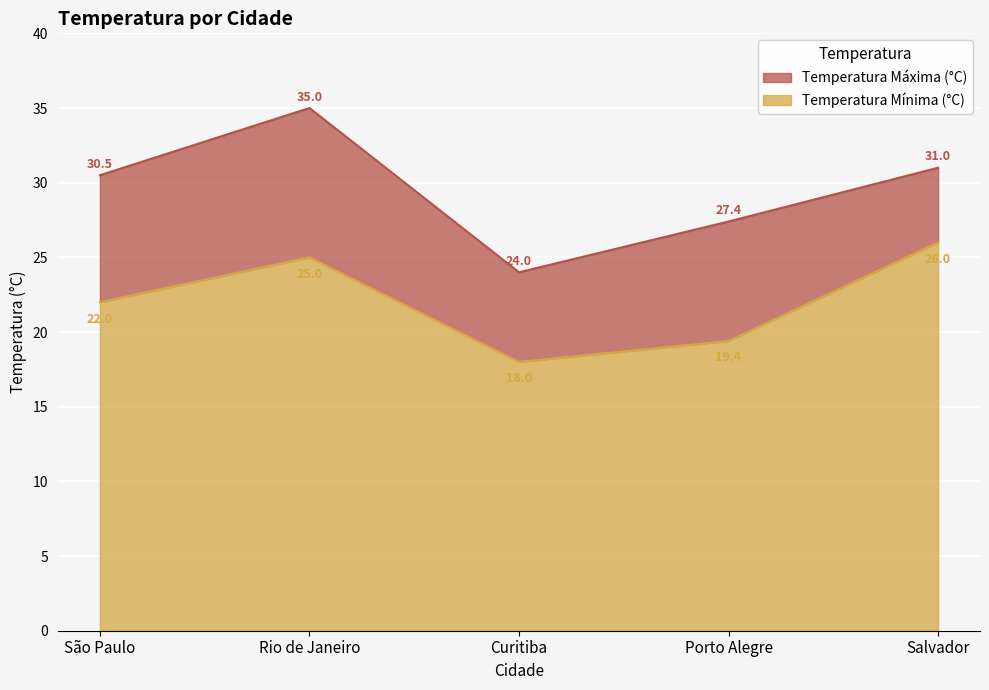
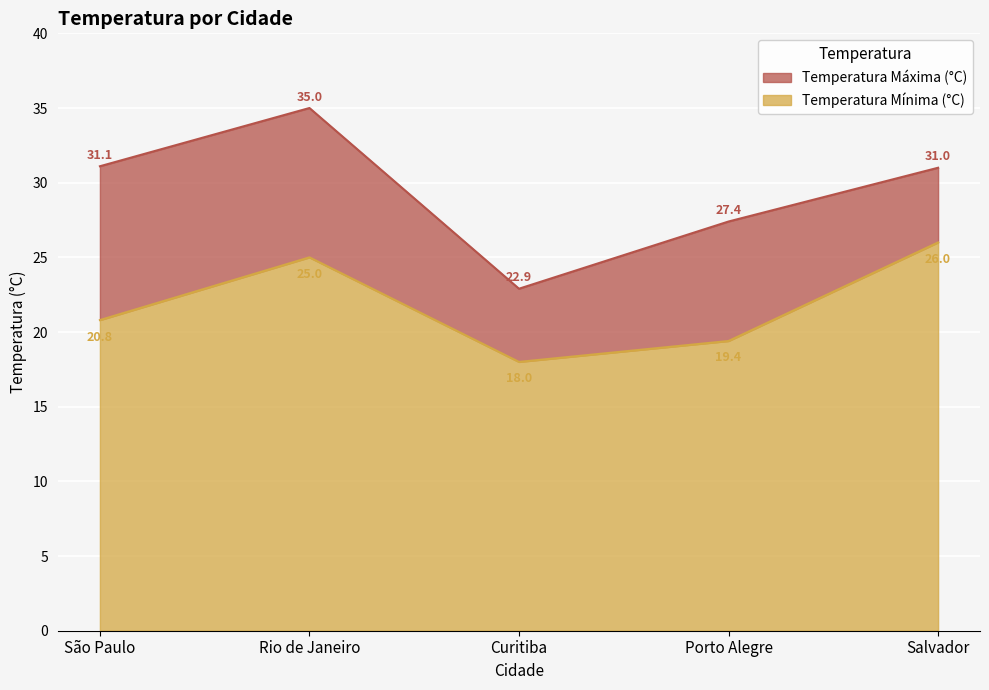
Temperatura Máxima (°C), São Paulo: 30.5 -> 31.1
Temperatura Mínima (°C), São Paulo: 22.0 -> 20.8
Temperatura Máxima (°C), Curitiba: 24.0 -> 22.9
